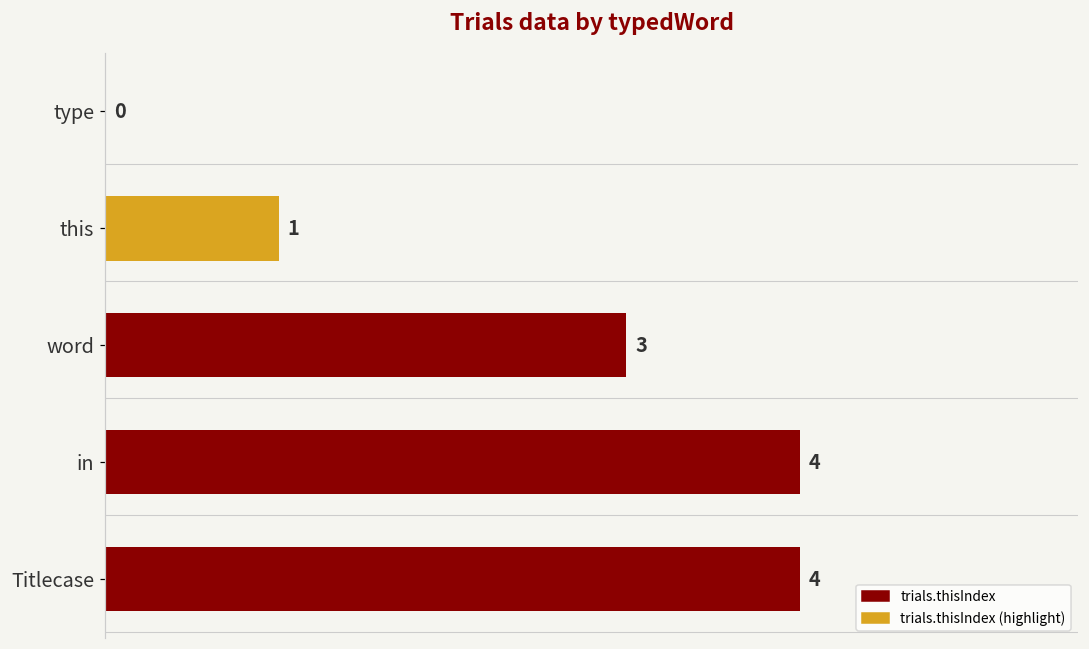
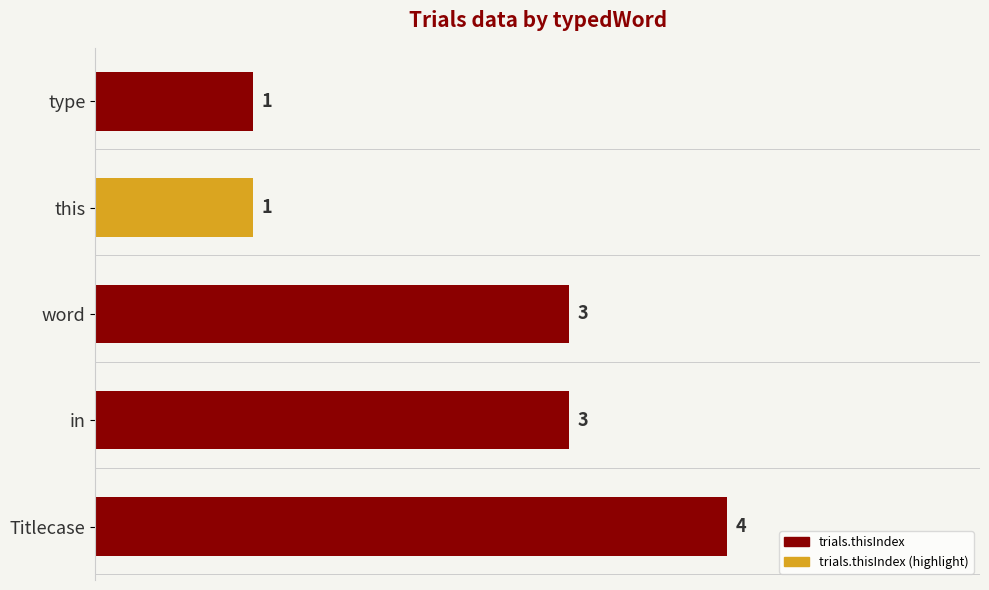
type: 0 -> 1
in: 4 -> 3
